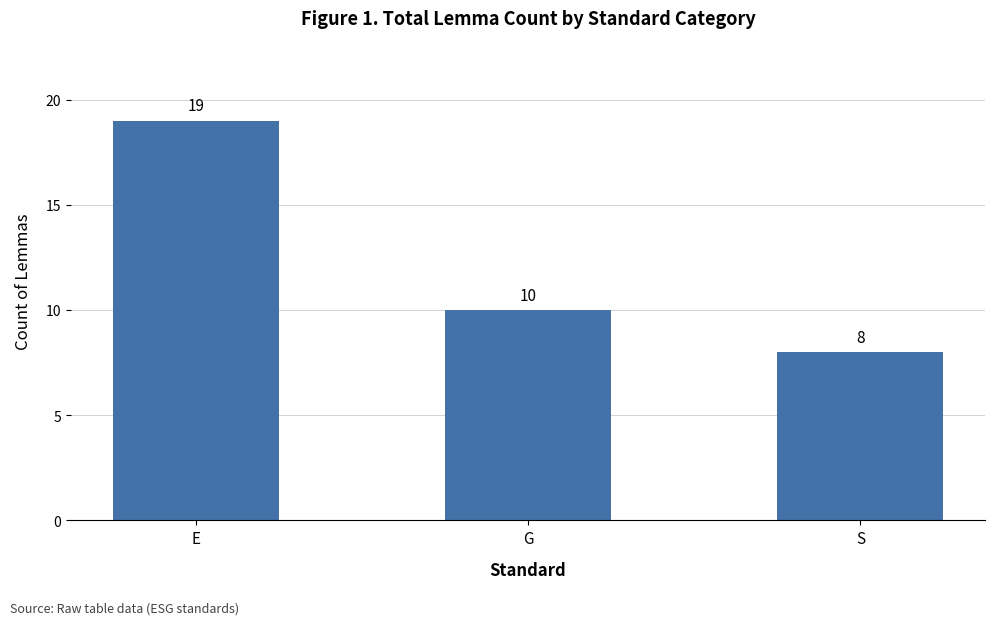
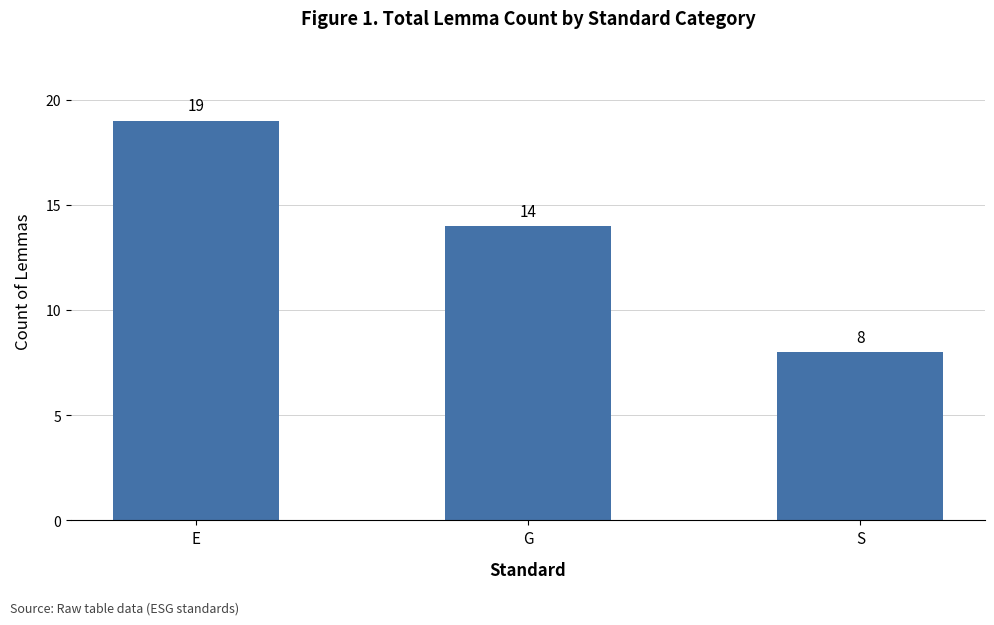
G: 10 -> 14
